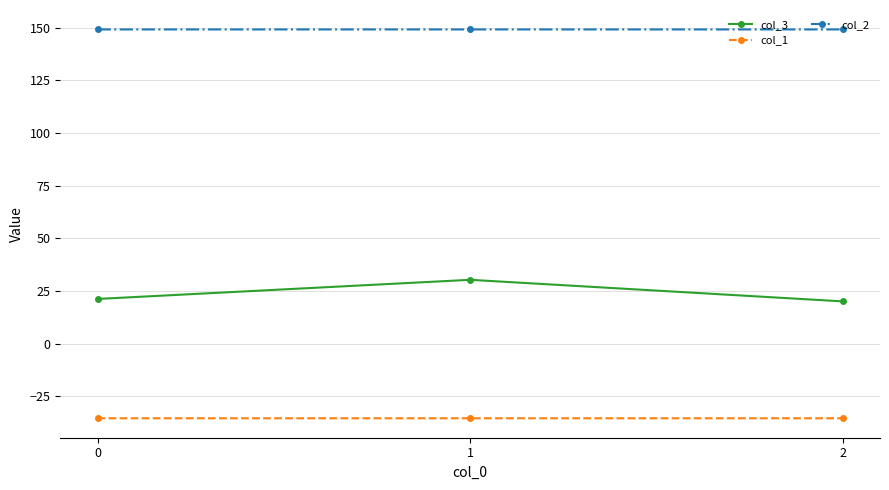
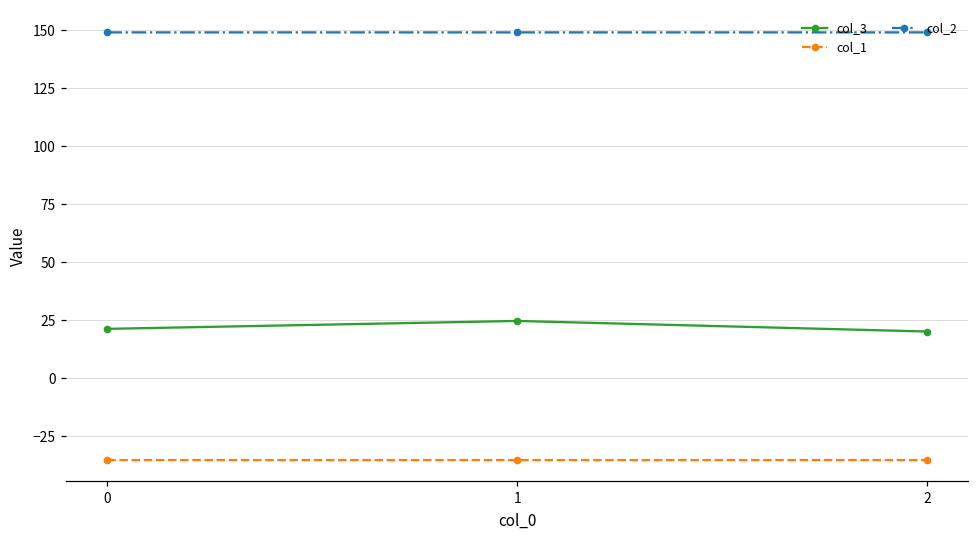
col_3, 1: 30 -> 25
